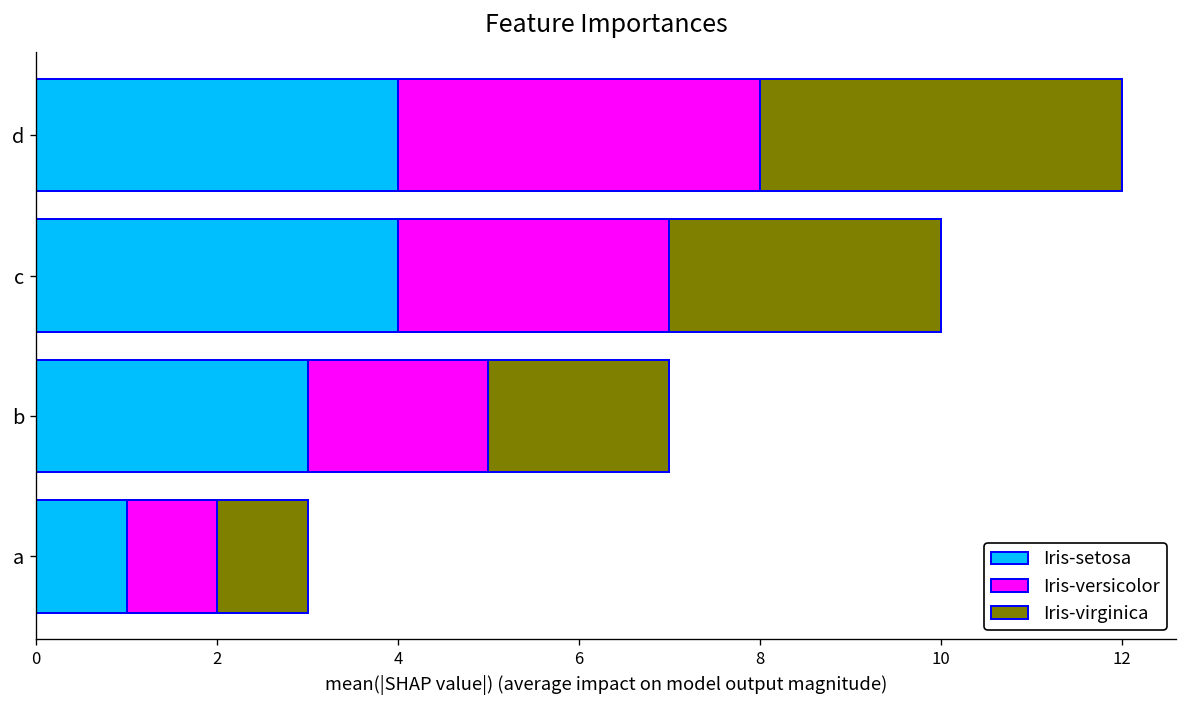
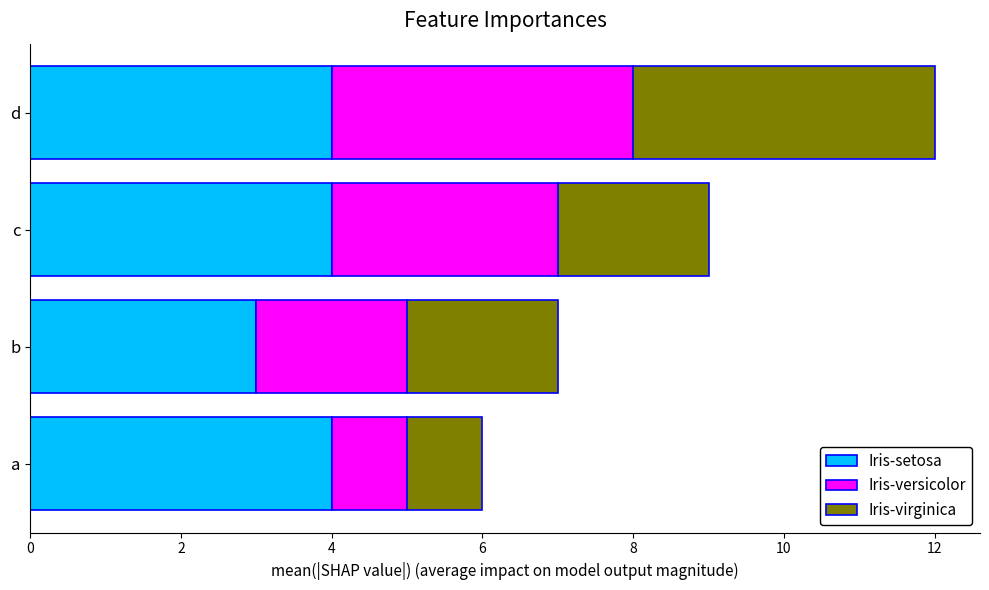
Iris-virginica, c: 3 -> 2
Iris-setosa, a: 1 -> 4
